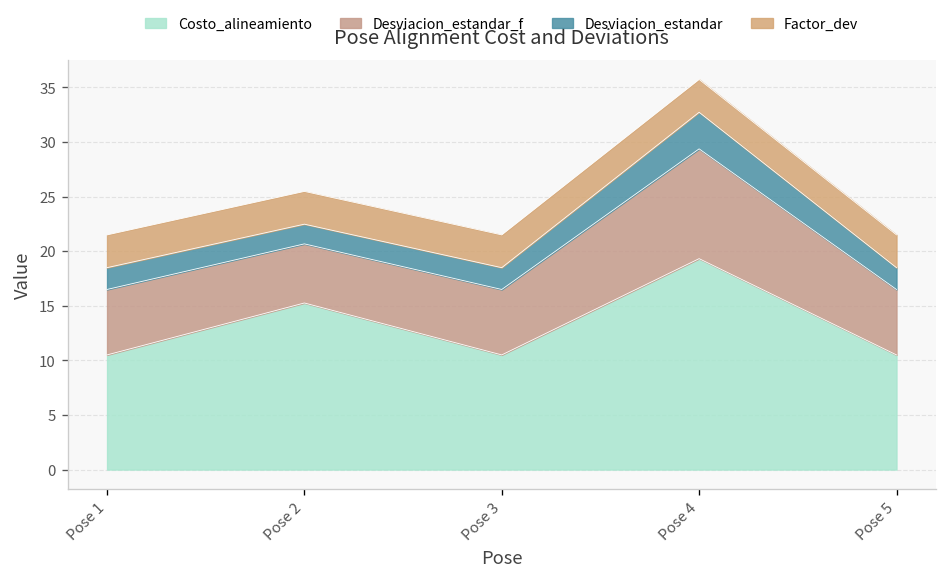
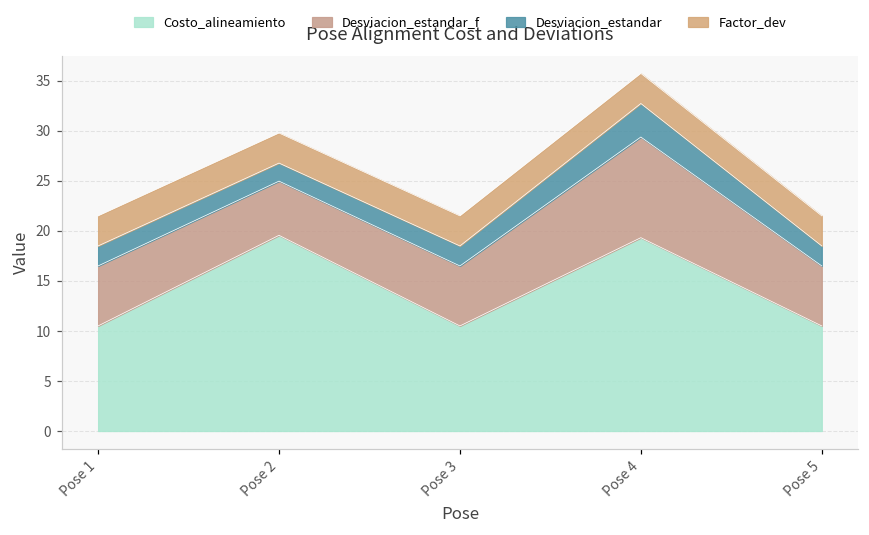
Costo_alineamiento, Pose 2: 15 -> 20
